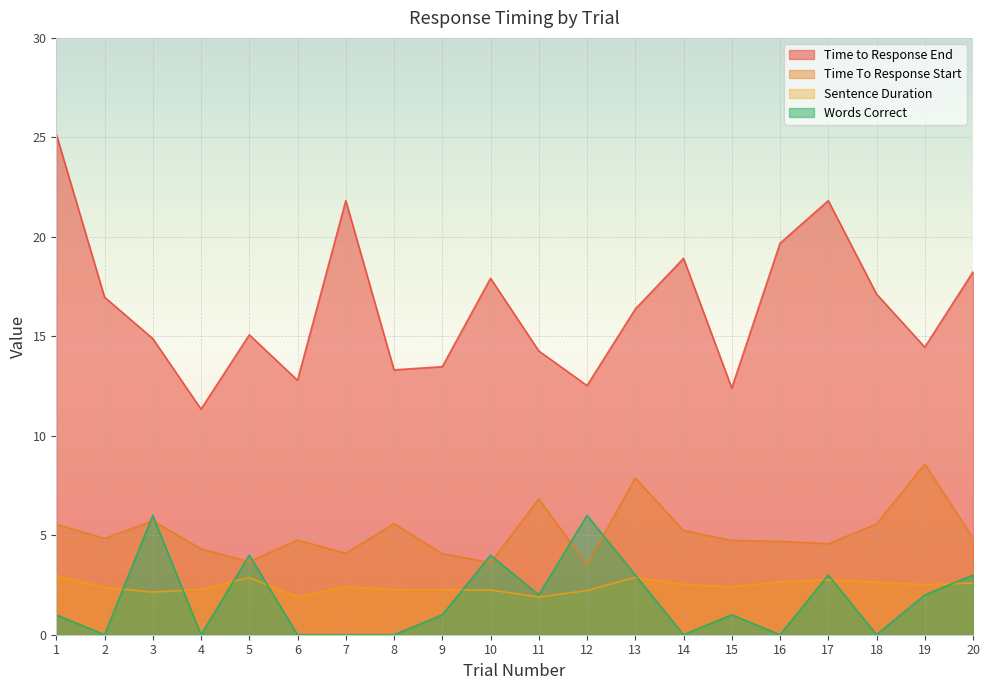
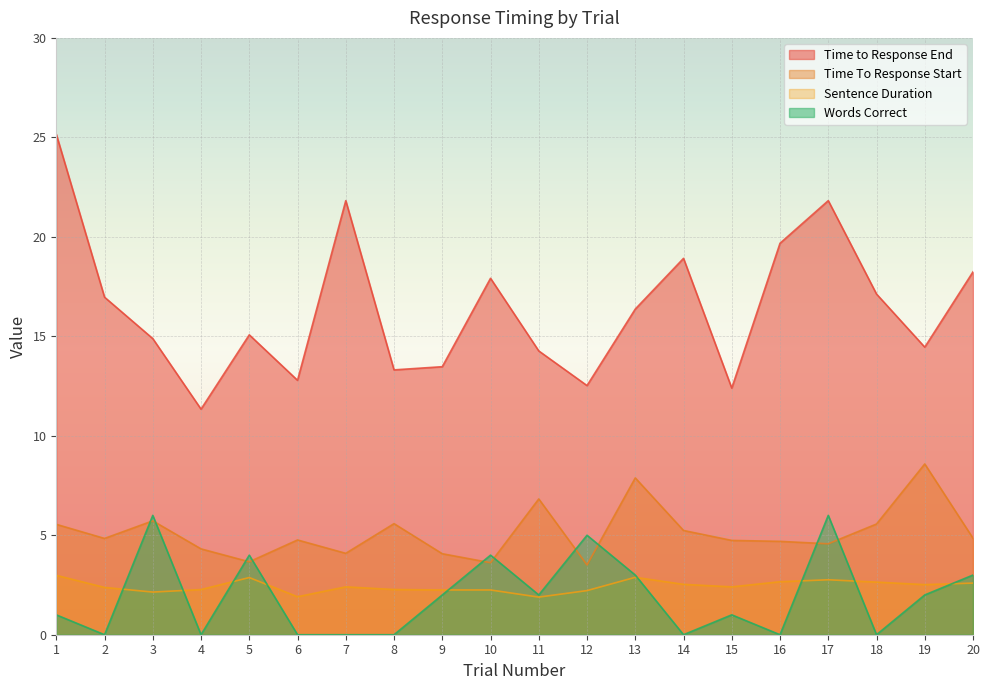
Words Correct, 9: 1 -> 2
Words Correct, 12: 6 -> 5
Words Correct, 17: 3 -> 6
